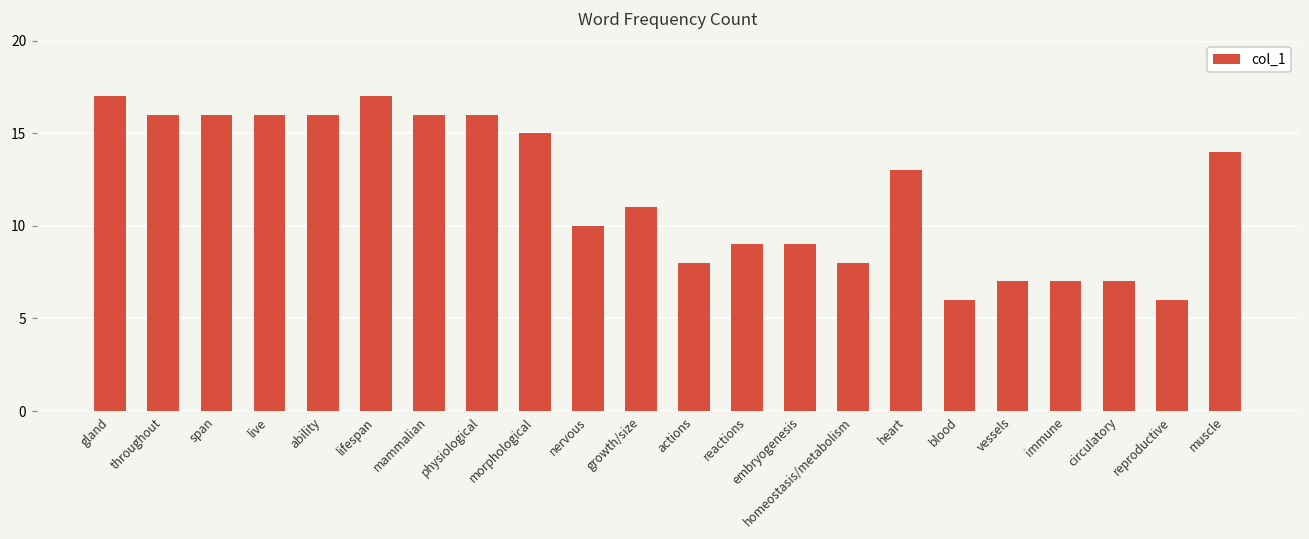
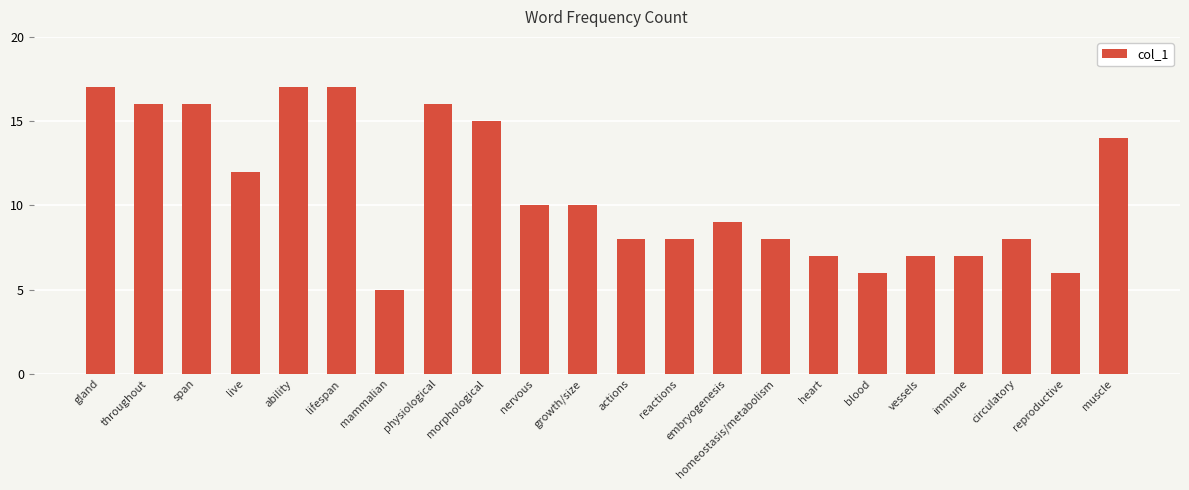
live: 16 -> 12
ability: 16 -> 17
mammalian: 16 -> 5
growth/size: 11 -> 10
reactions: 9 -> 8
heart: 13 -> 7
circulatory: 7 -> 8
